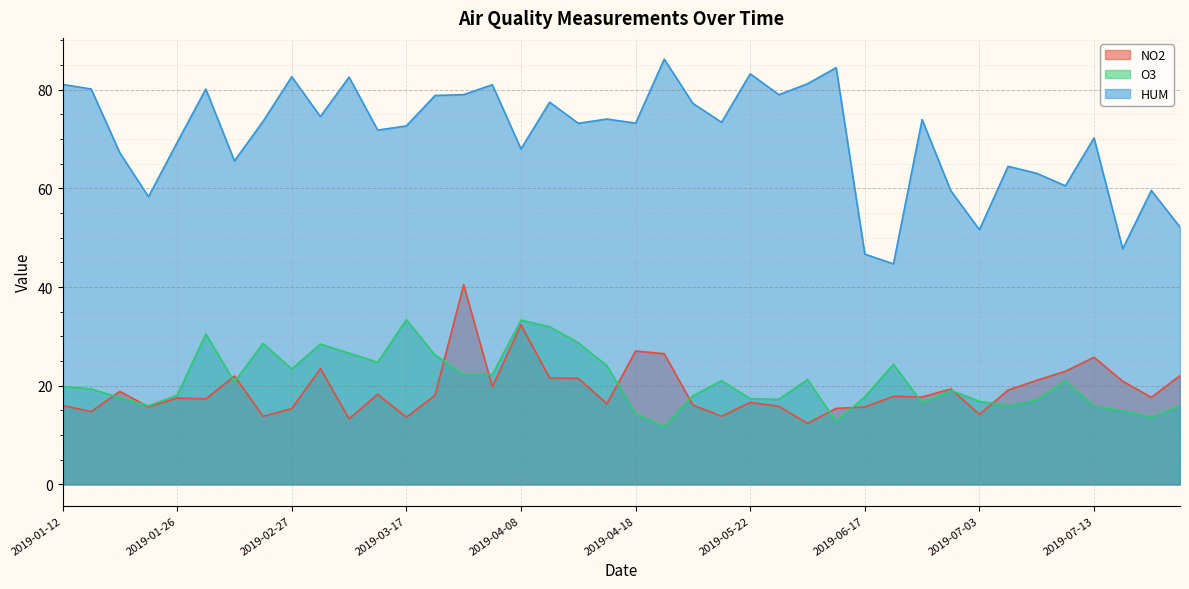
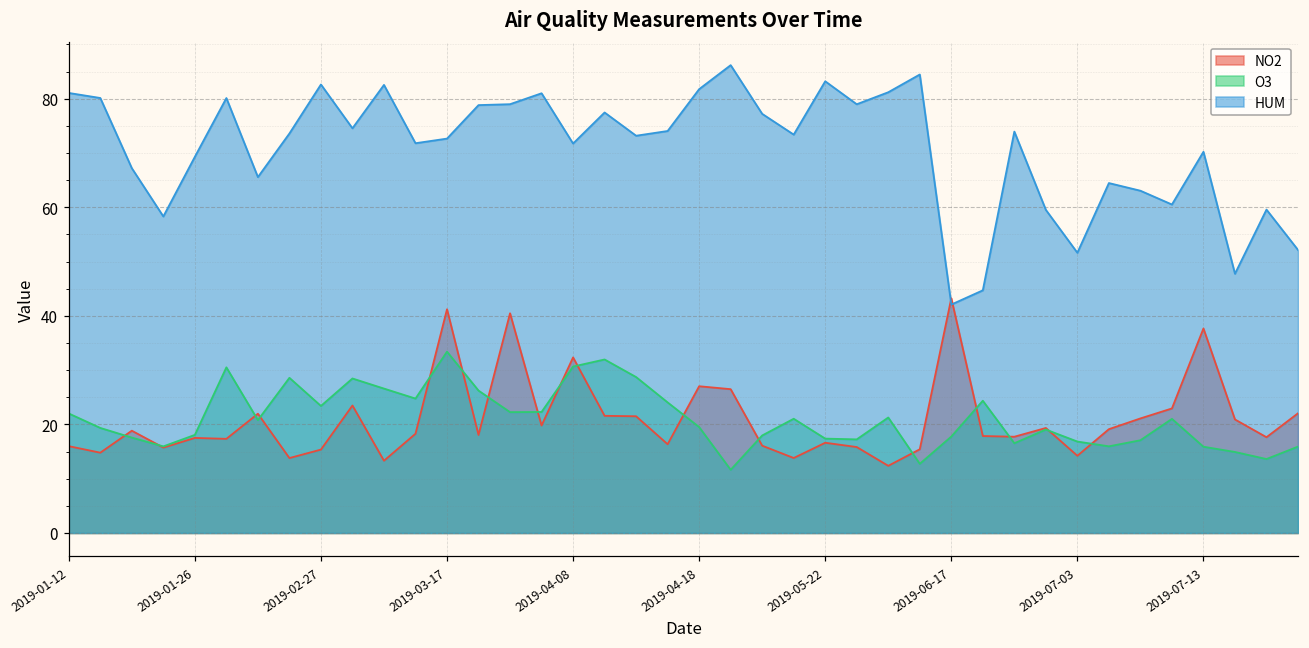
O3, 2019-01-12: 20 -> 22
NO2, 2019-03-17: 14 -> 41
O3, 2019-04-08: 33 -> 31
HUM, 2019-04-08: 68 -> 72
O3, 2019-04-18: 14 -> 20
HUM, 2019-04-18: 73 -> 82
NO2, 2019-06-17: 16 -> 43
HUM, 2019-06-17: 47 -> 42
NO2, 2019-07-13: 26 -> 38
